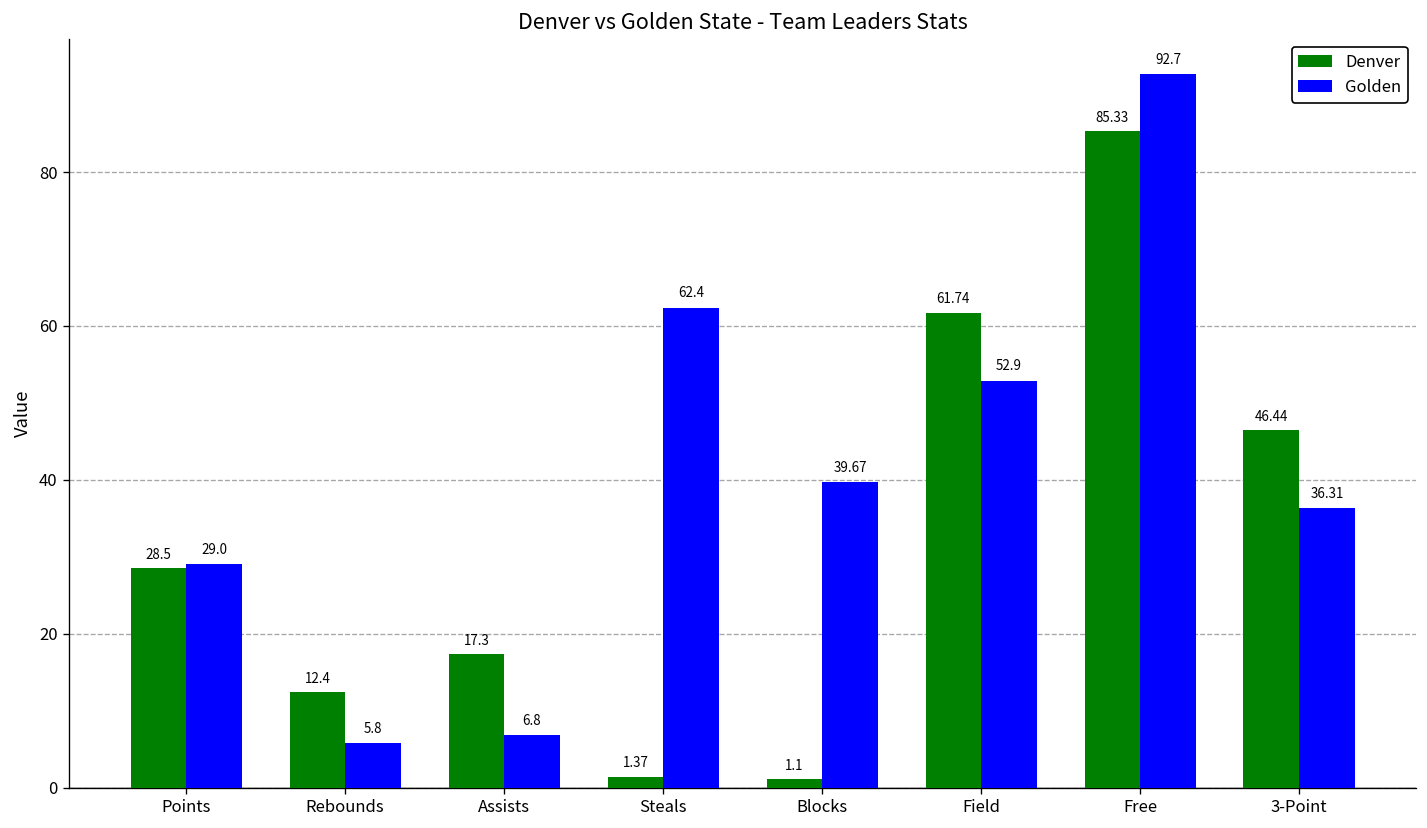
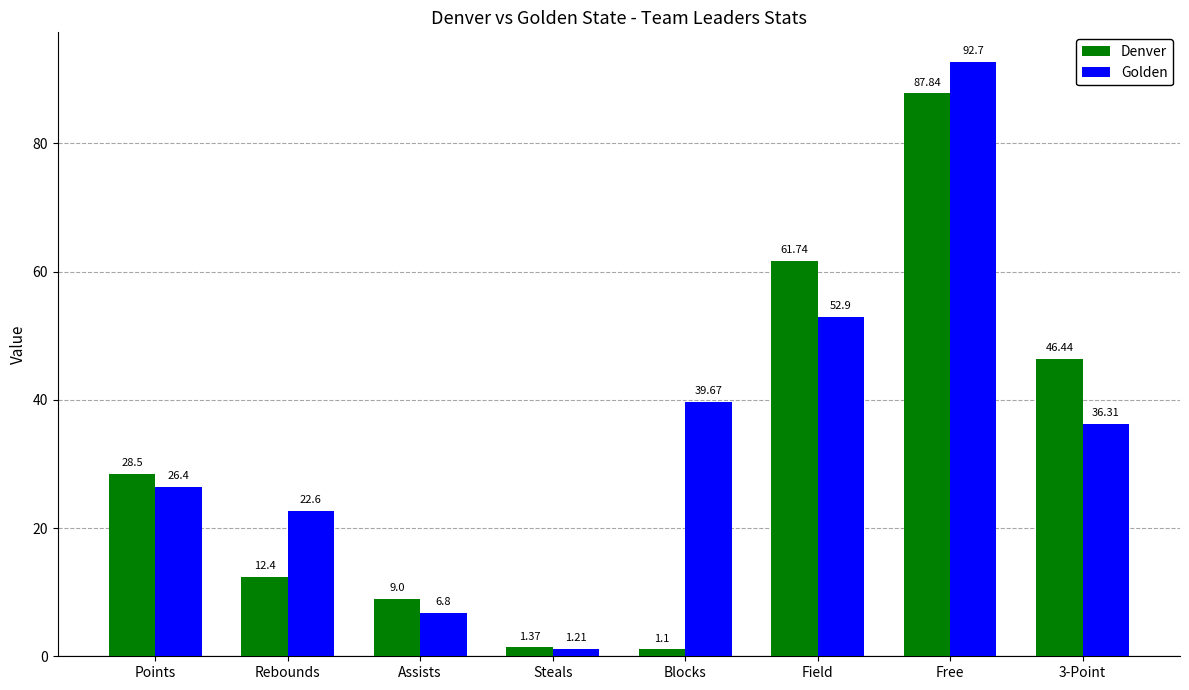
Golden, Points: 29.0 -> 26.4
Golden, Rebounds: 5.8 -> 22.6
Denver, Assists: 17.3 -> 9.0
Golden, Steals: 62.4 -> 1.21
Denver, Free: 85.33 -> 87.84
